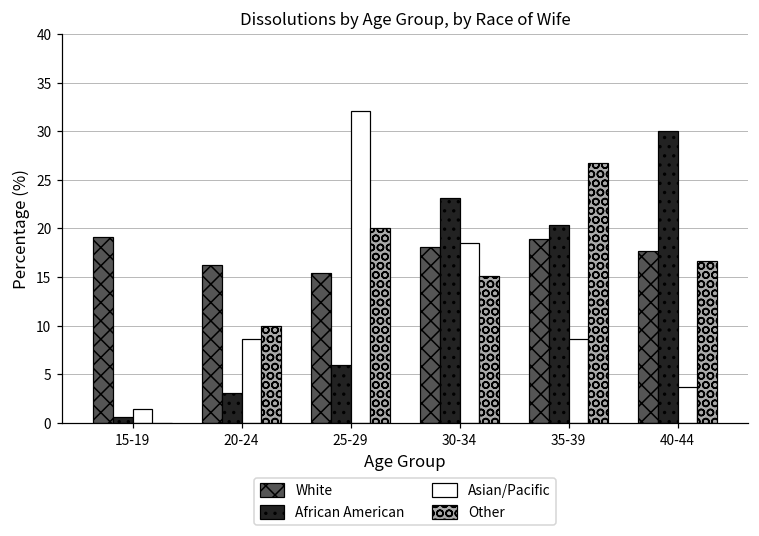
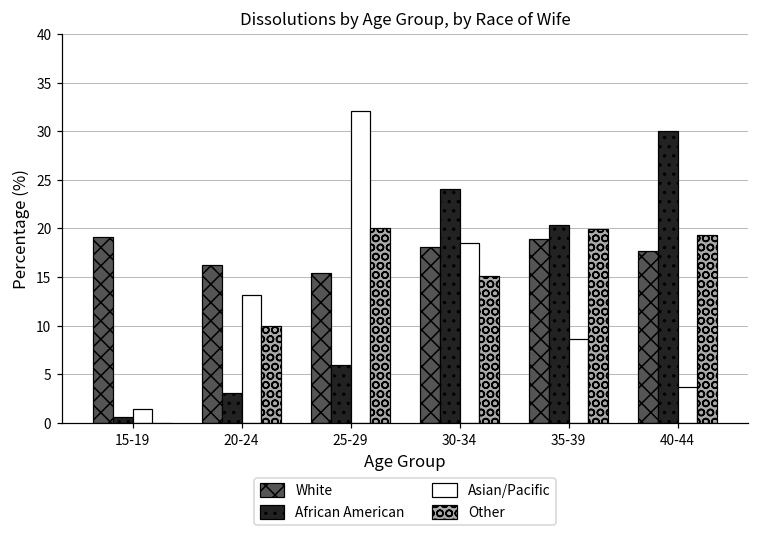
Asian/Pacific, 20-24: 9 -> 13
African American, 30-34: 23 -> 24
Other, 35-39: 27 -> 20
Other, 40-44: 17 -> 19
